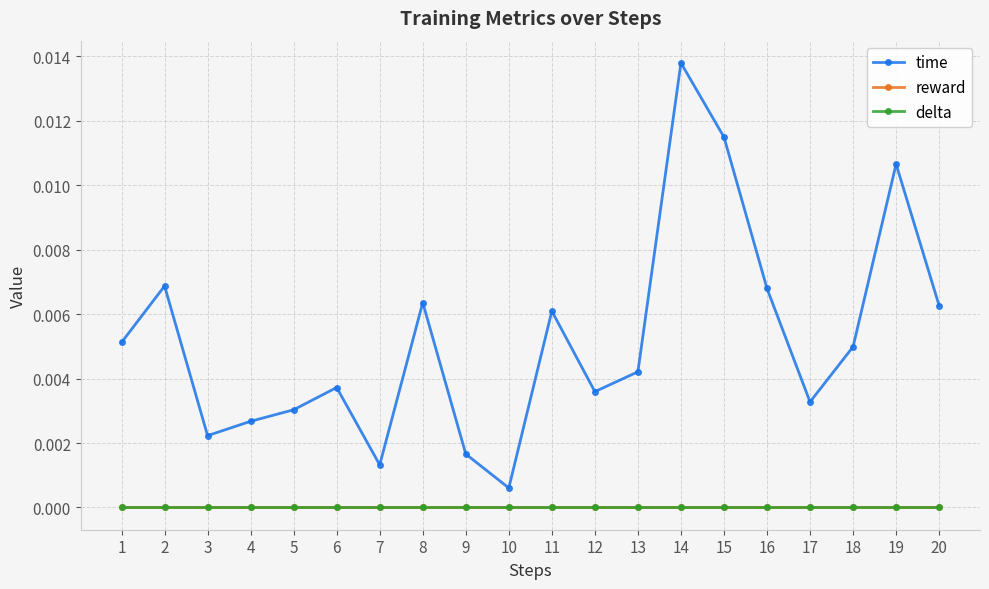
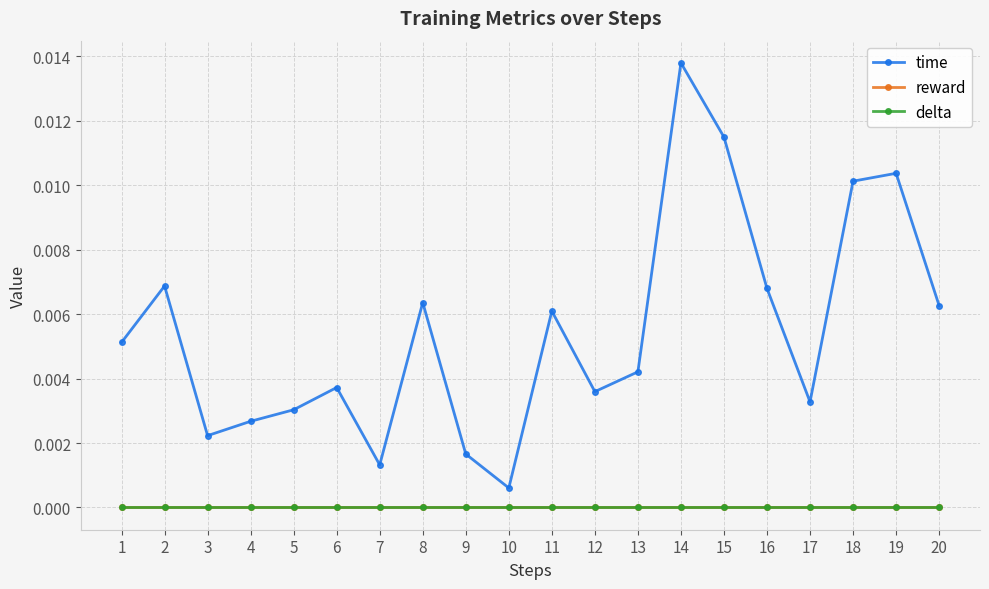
time, 18: 0.0050 -> 0.0101
time, 19: 0.0106 -> 0.0104
